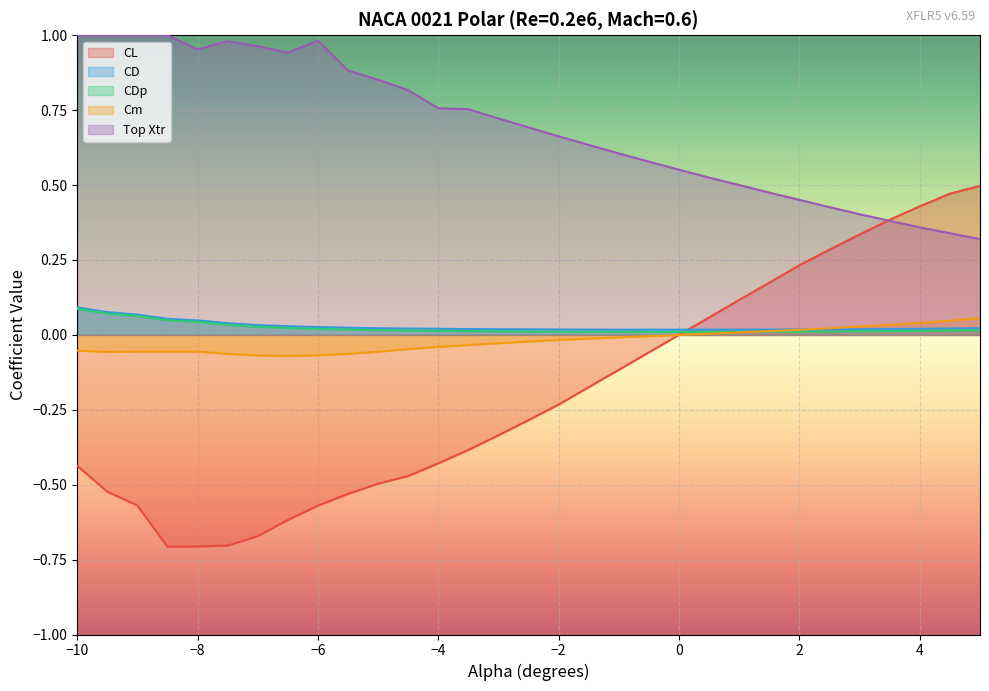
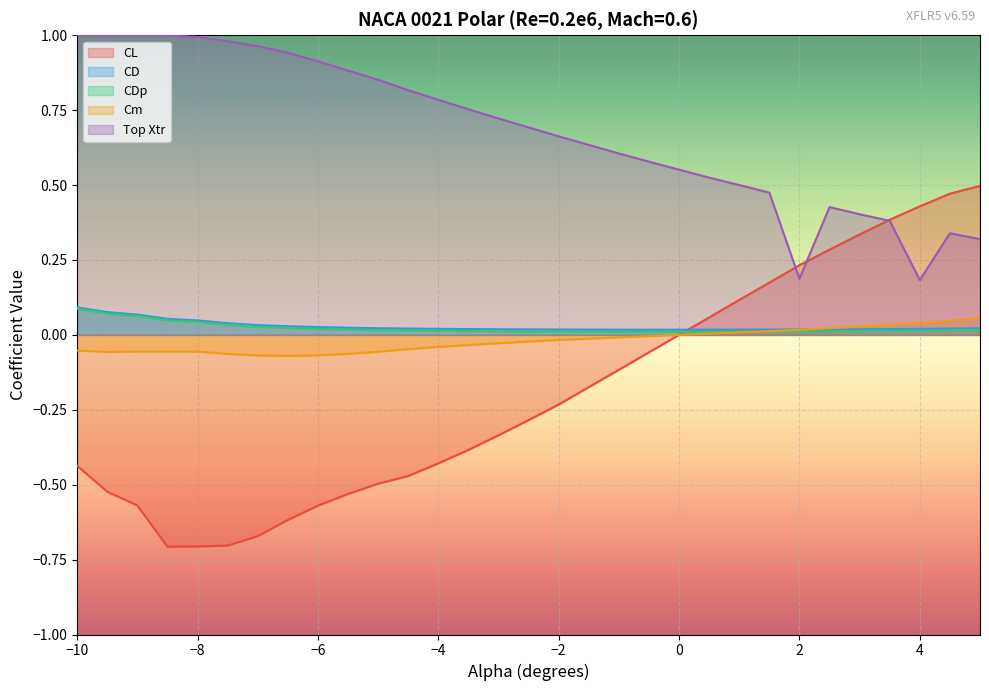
Top Xtr, −8: 0.95 -> 0.99
Top Xtr, −6: 0.98 -> 0.91
Top Xtr, −4: 0.76 -> 0.78
Top Xtr, 2: 0.45 -> 0.19
Top Xtr, 4: 0.36 -> 0.18
